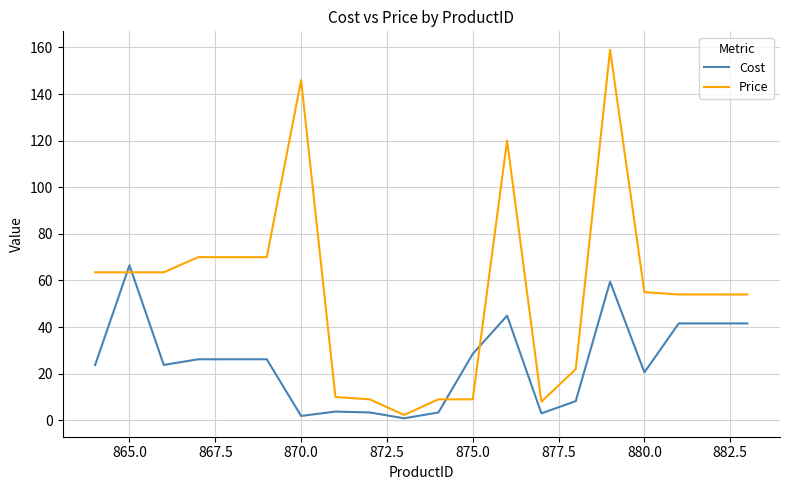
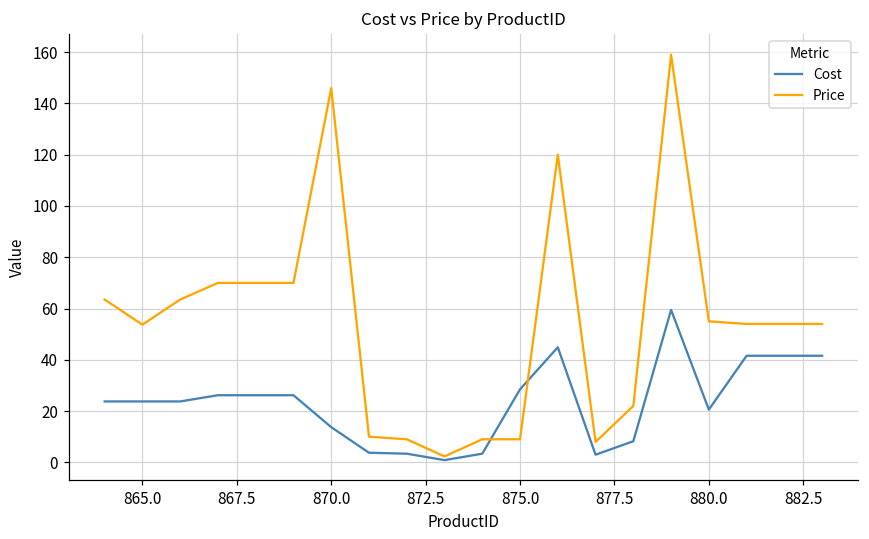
Cost, 865.0: 67 -> 24
Price, 865.0: 64 -> 54
Cost, 870.0: 2 -> 14
